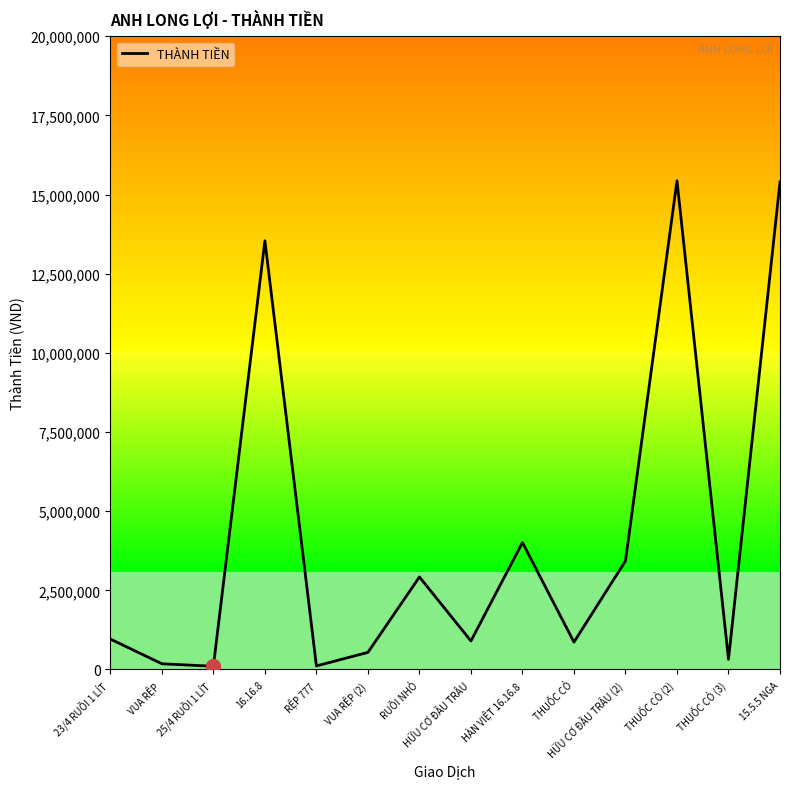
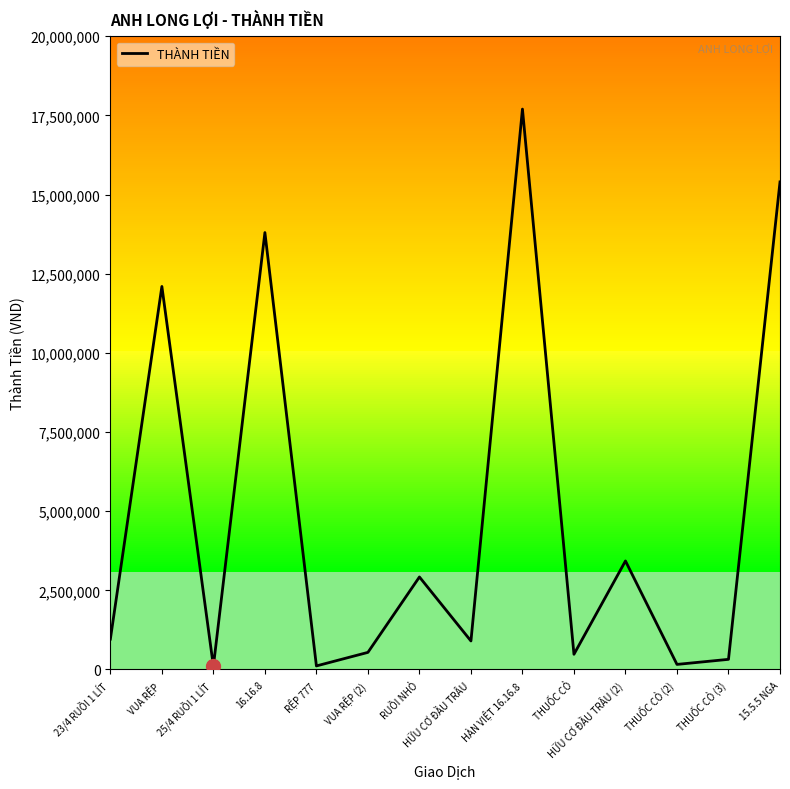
THÀNH TIỀN, VUA RỆP: 200,000 -> 12,100,000
THÀNH TIỀN, 16.16.8: 13,500,000 -> 13,800,000
THÀNH TIỀN, HÀN VIỆT 16.16.8: 4,000,000 -> 17,700,000
THÀNH TIỀN, THUỐC CỎ: 900,000 -> 500,000
THÀNH TIỀN, THUỐC CỎ (2): 15,400,000 -> 200,000
